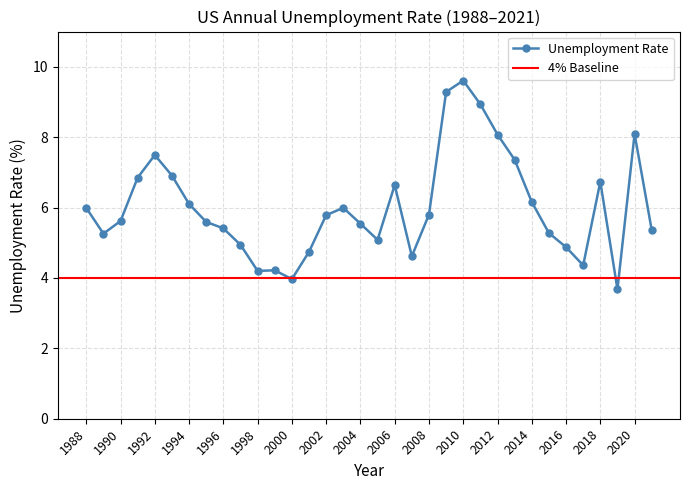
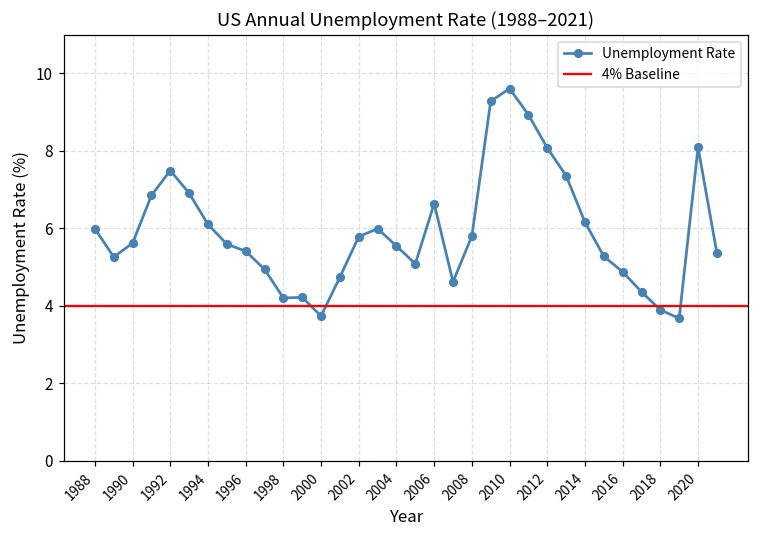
2000: 4.0 -> 3.7
2018: 6.7 -> 3.9
